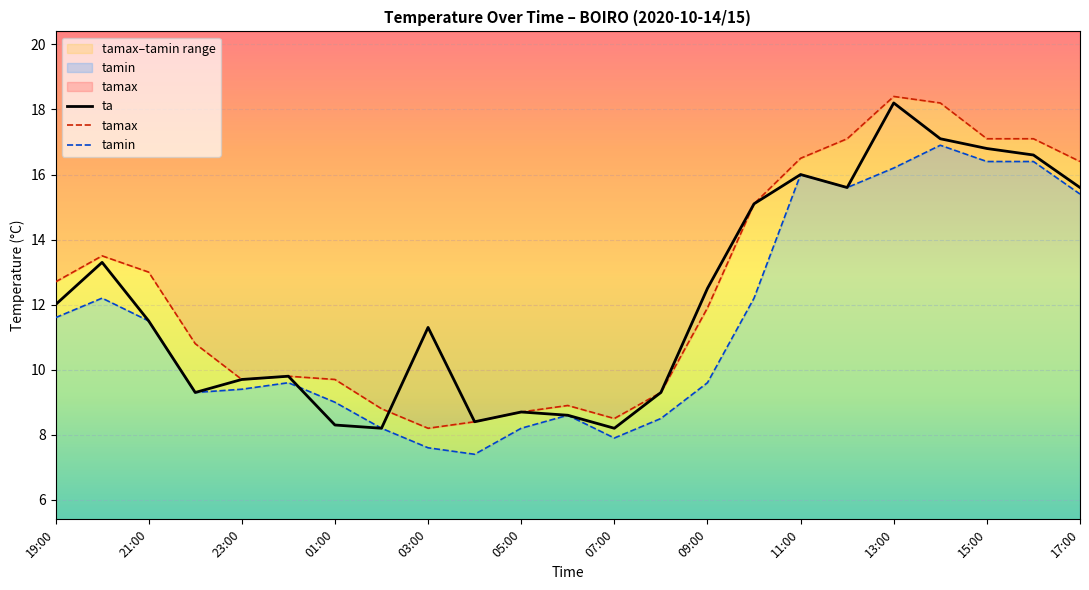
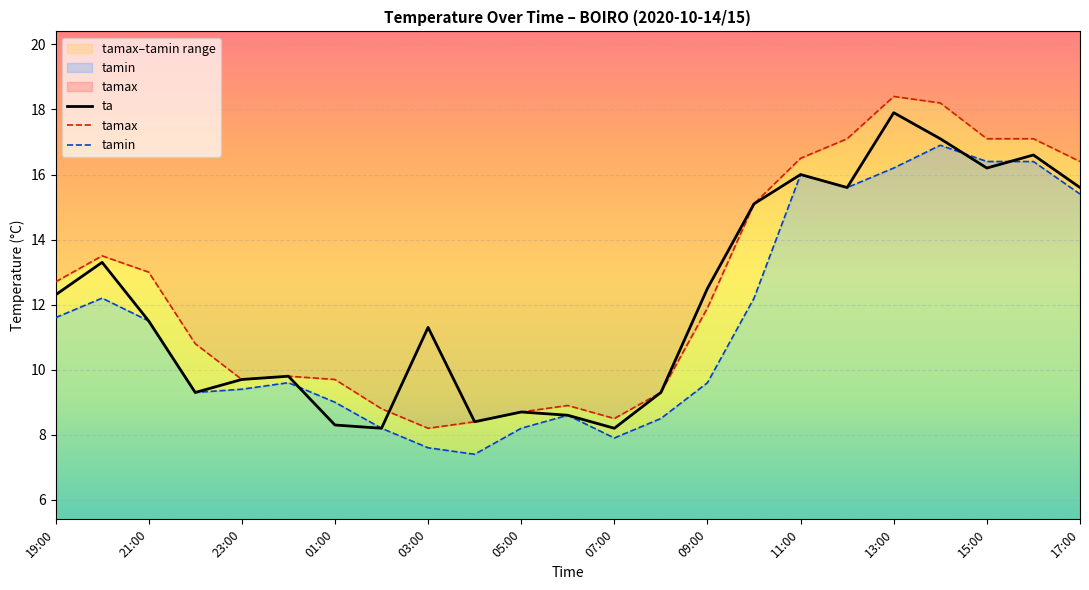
ta, 19:00: 12.0 -> 12.3
ta, 13:00: 18.2 -> 17.9
ta, 15:00: 16.8 -> 16.2
